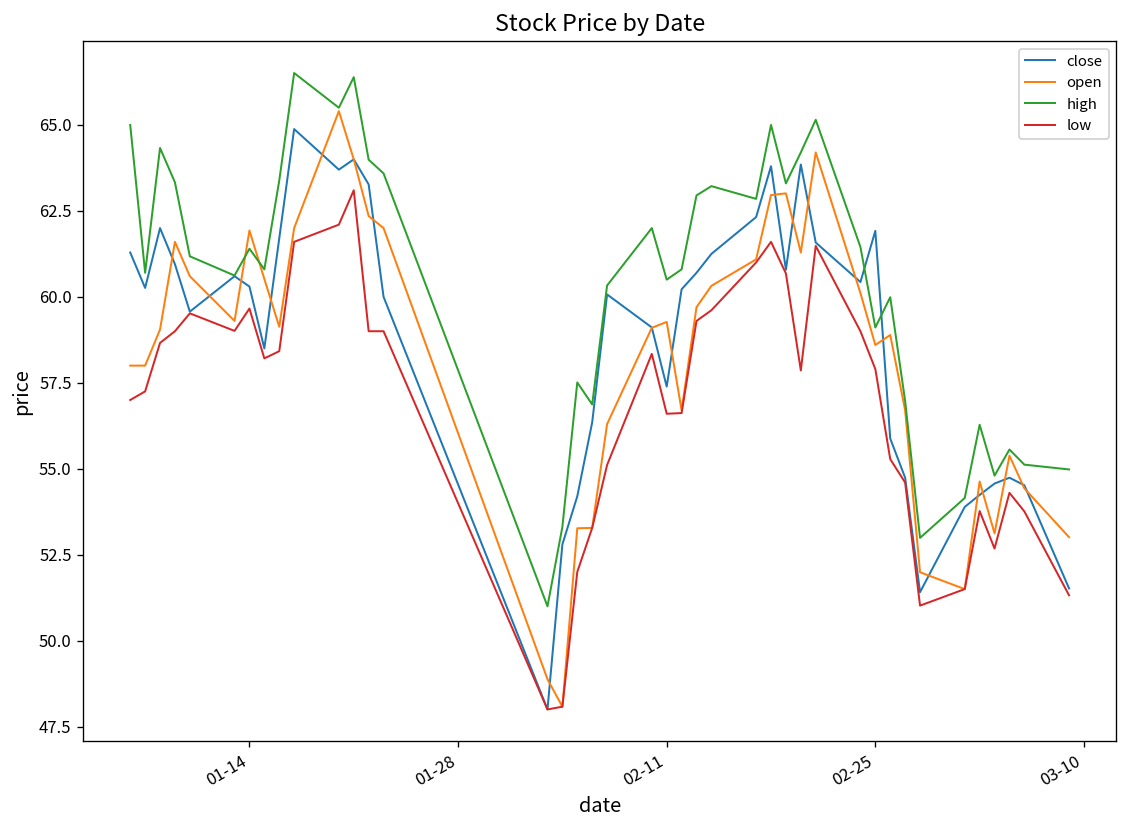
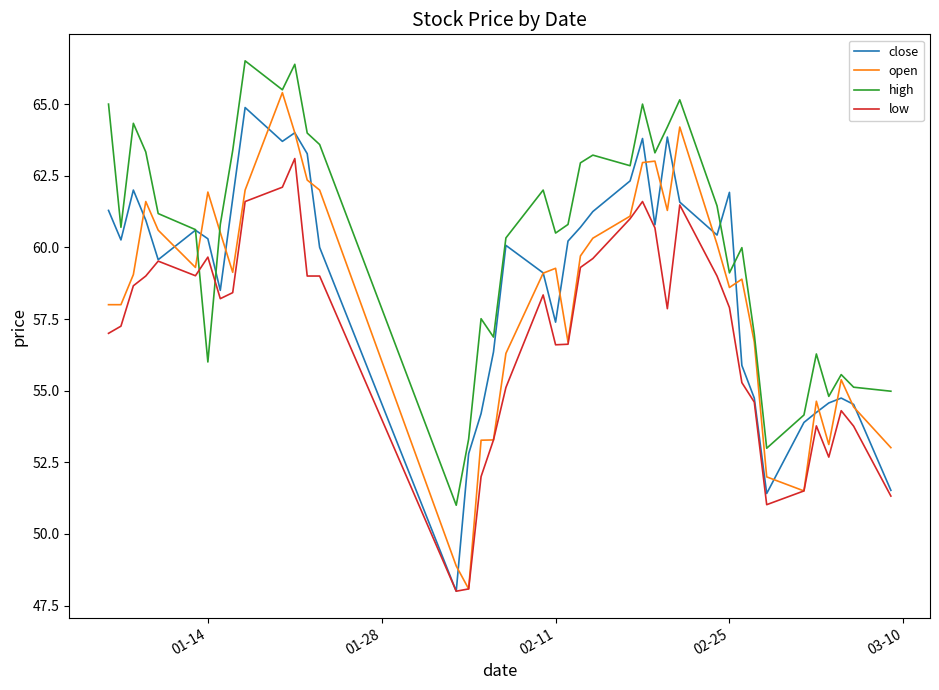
high, 01-14: 61.4 -> 56.0
